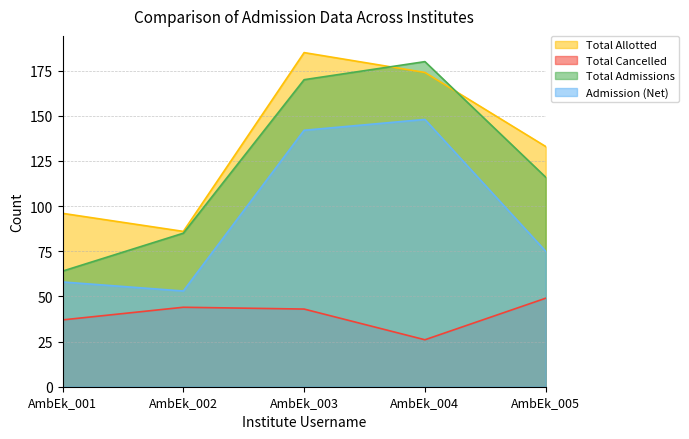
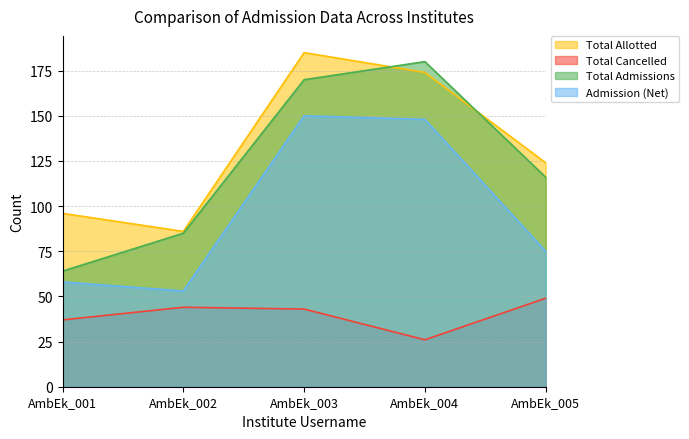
Admission (Net), AmbEk_003: 142 -> 150
Total Allotted, AmbEk_005: 133 -> 124
